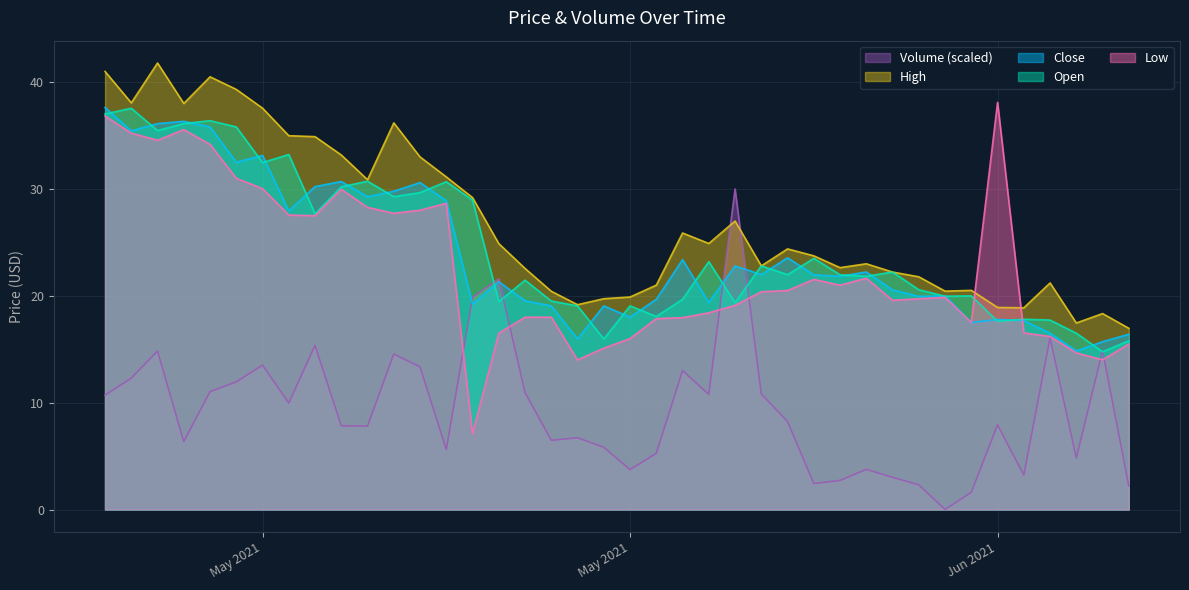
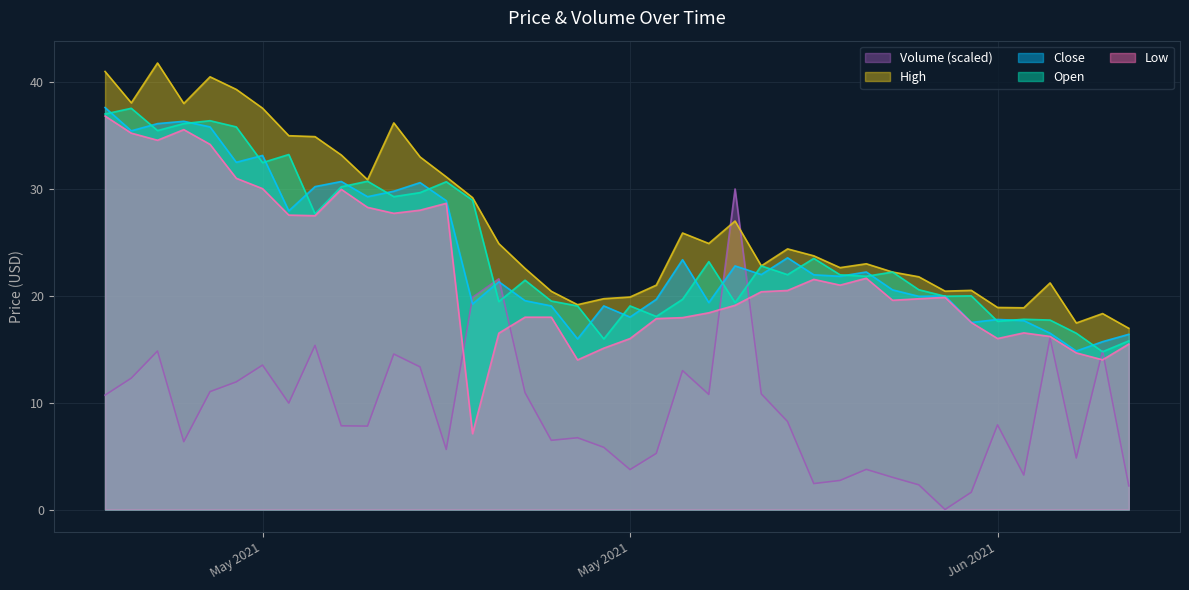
Low, Jun 2021: 38.1 -> 16.0
